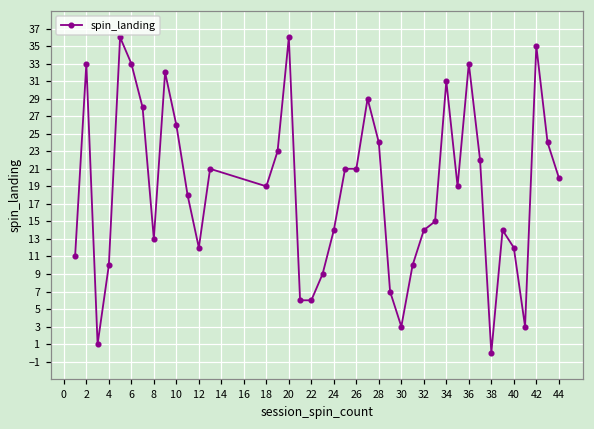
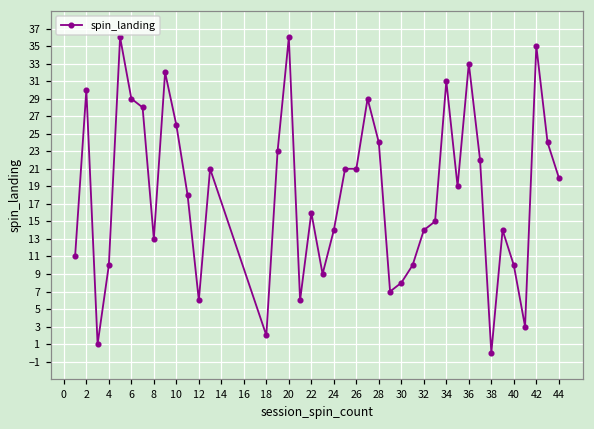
2: 33 -> 30
6: 33 -> 29
12: 12 -> 6
18: 19 -> 2
22: 6 -> 16
30: 3 -> 8
40: 12 -> 10
